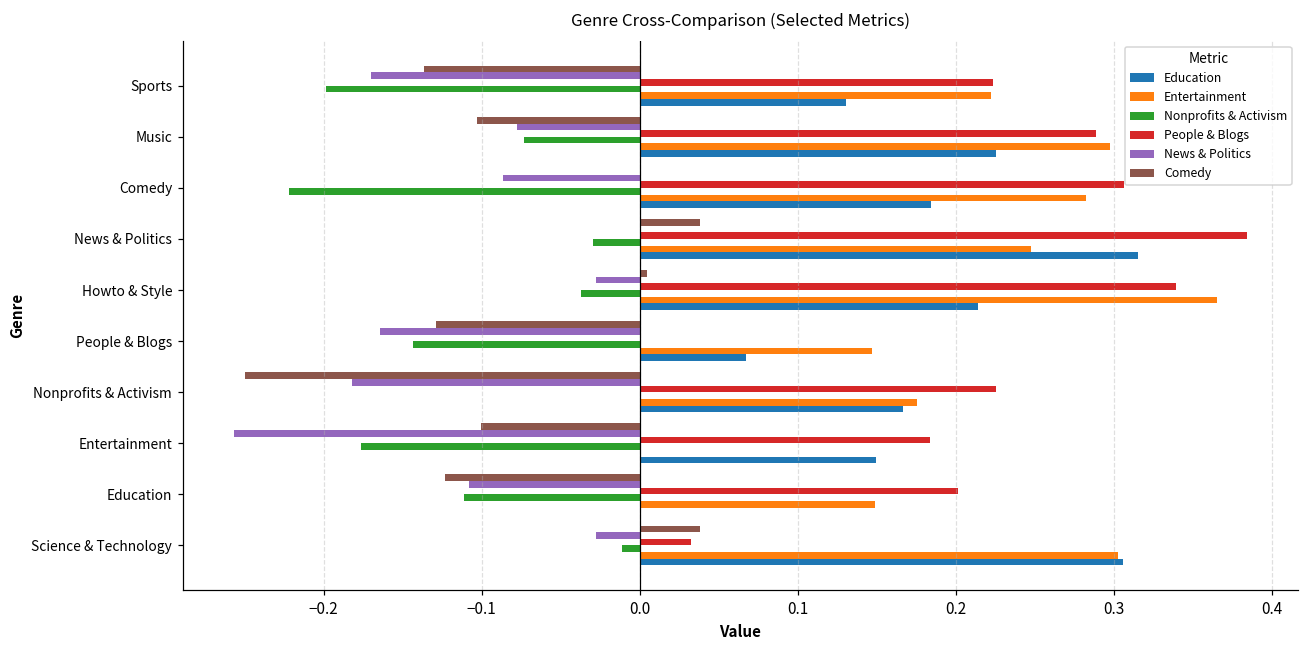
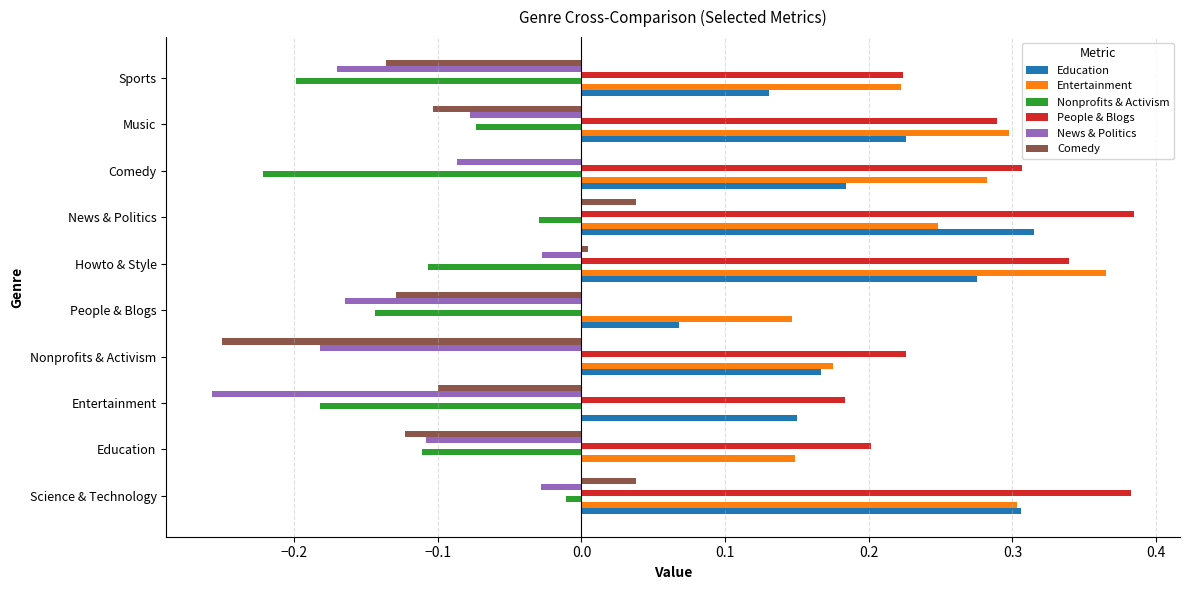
Nonprofits & Activism, Howto & Style: -0.037 -> -0.107
Education, Howto & Style: 0.214 -> 0.275
Nonprofits & Activism, Entertainment: -0.176 -> -0.182
People & Blogs, Science & Technology: 0.032 -> 0.383
